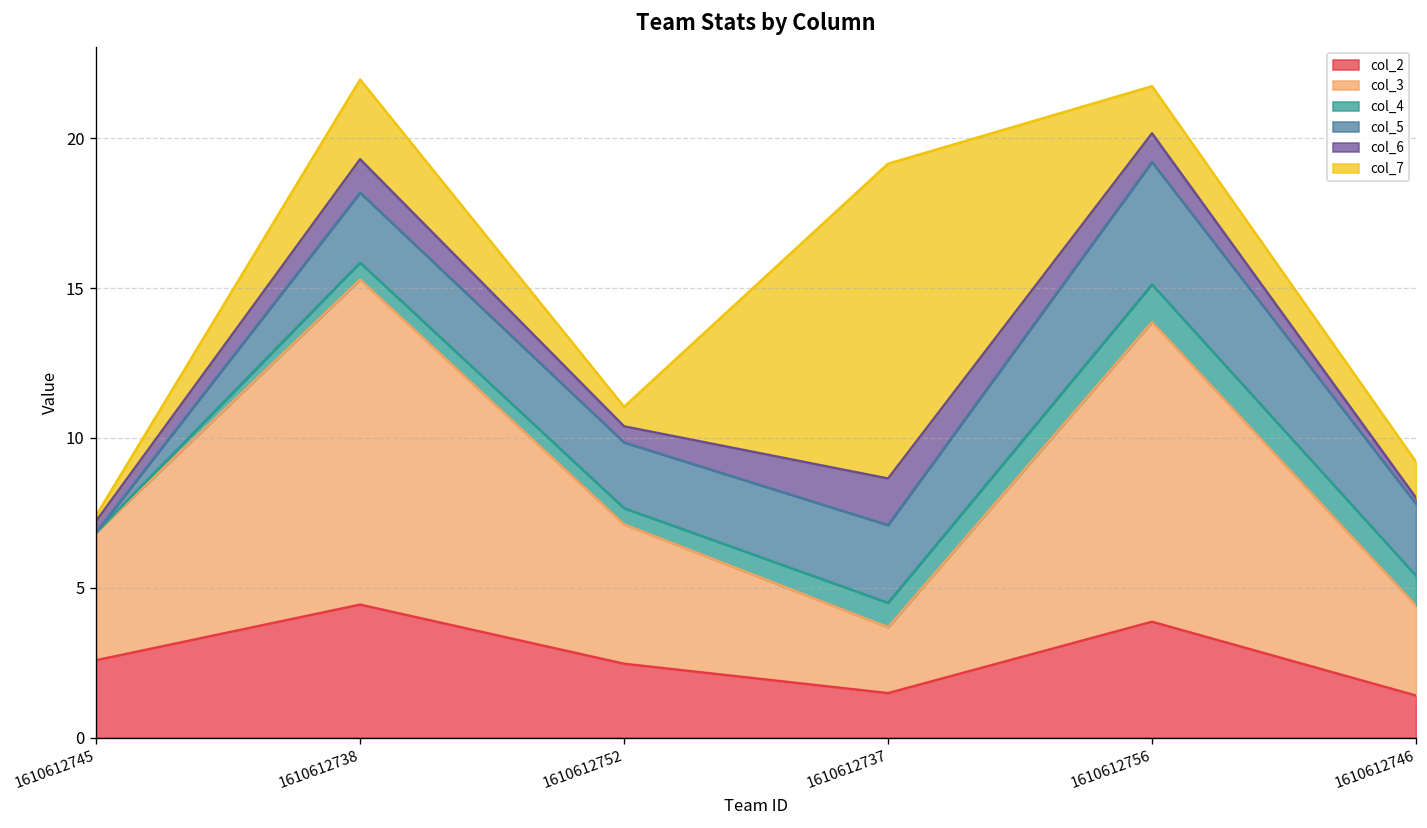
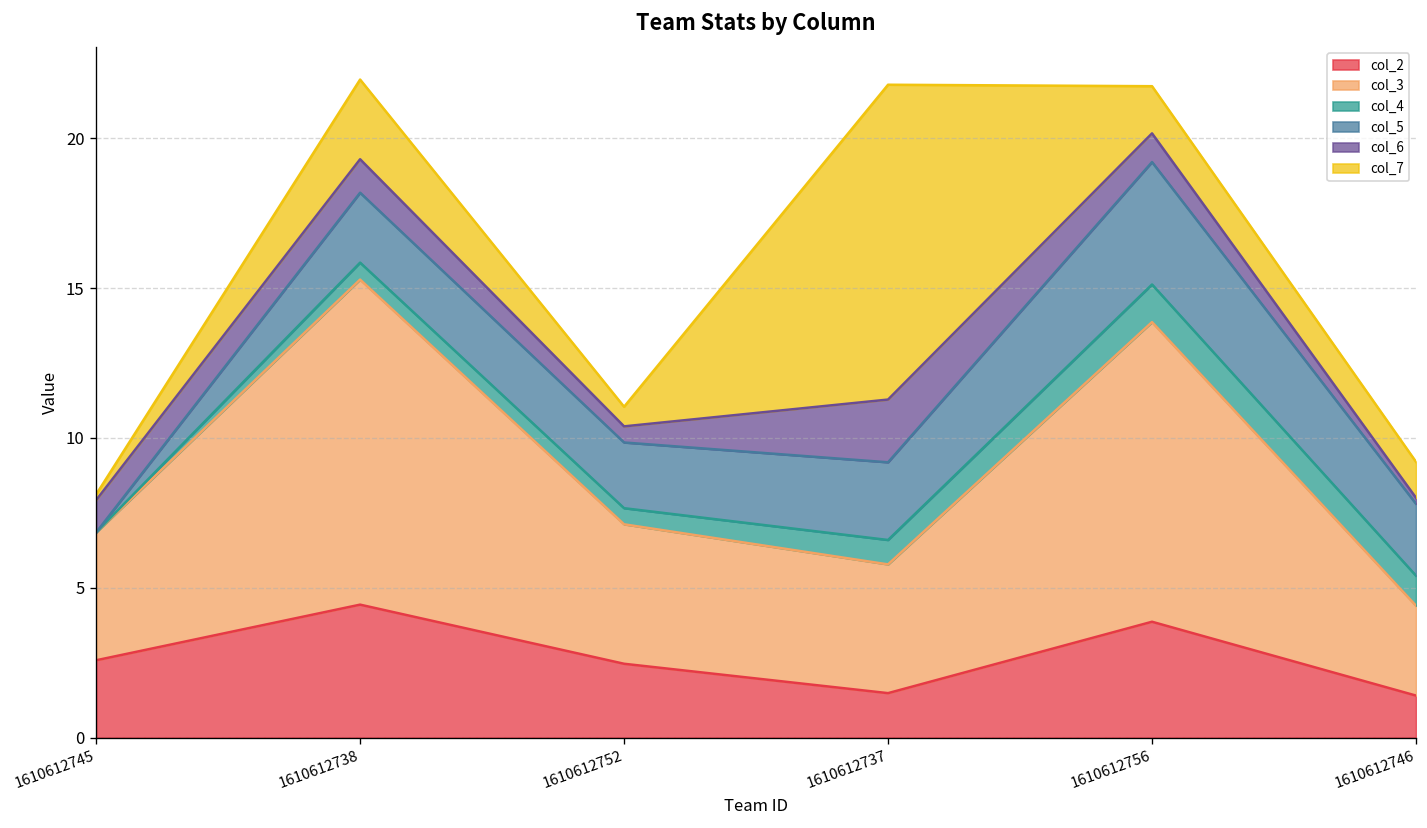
col_6, 1610612745: 0.4 -> 1.1
col_3, 1610612737: 2.2 -> 4.3
col_6, 1610612737: 1.6 -> 2.1
